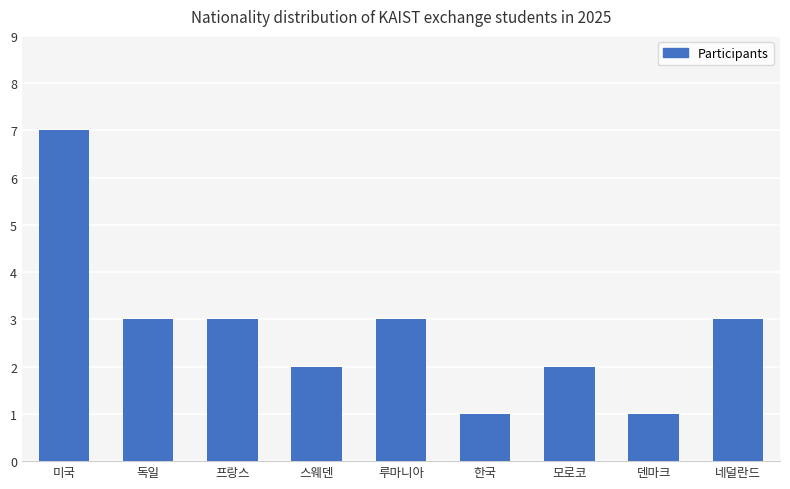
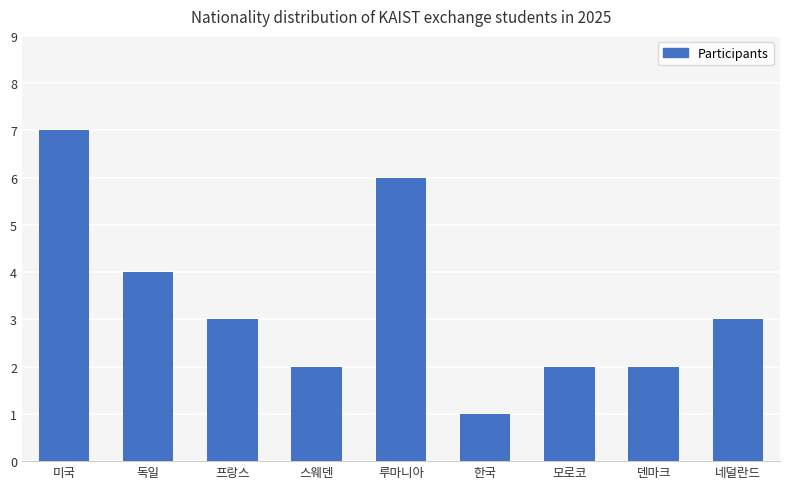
독일: 3 -> 4
루마니아: 3 -> 6
덴마크: 1 -> 2
